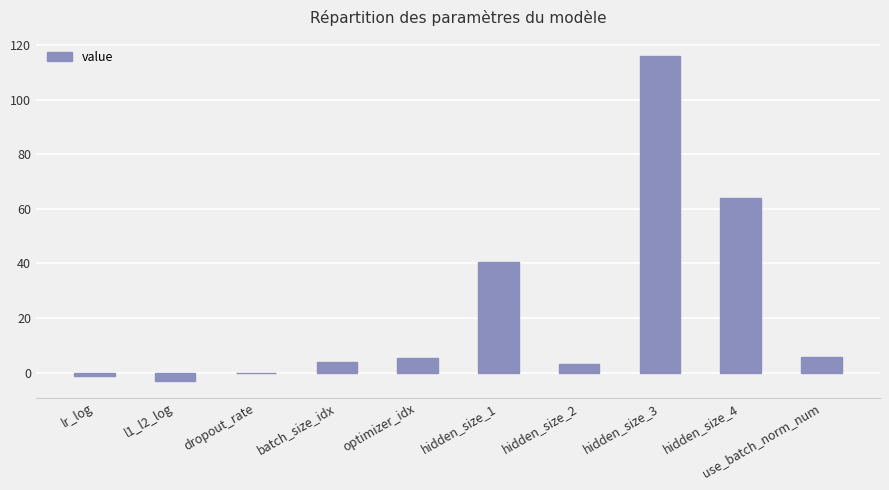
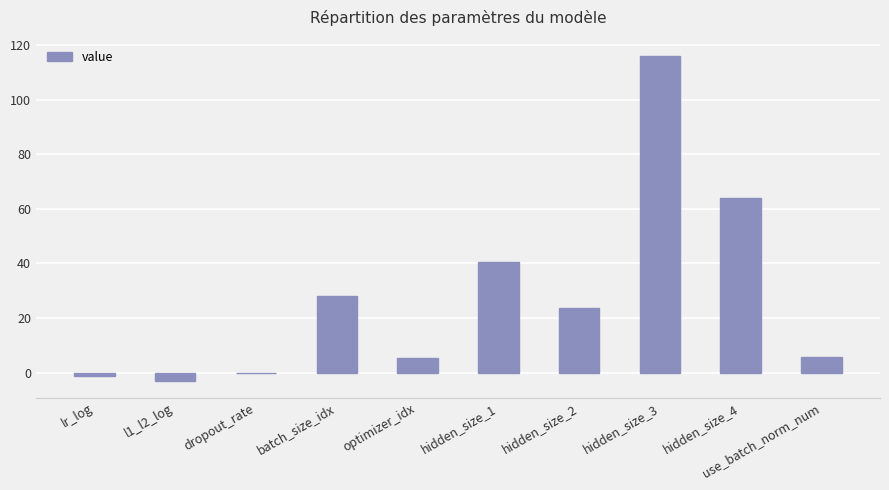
batch_size_idx: 4 -> 28
hidden_size_2: 3 -> 24
